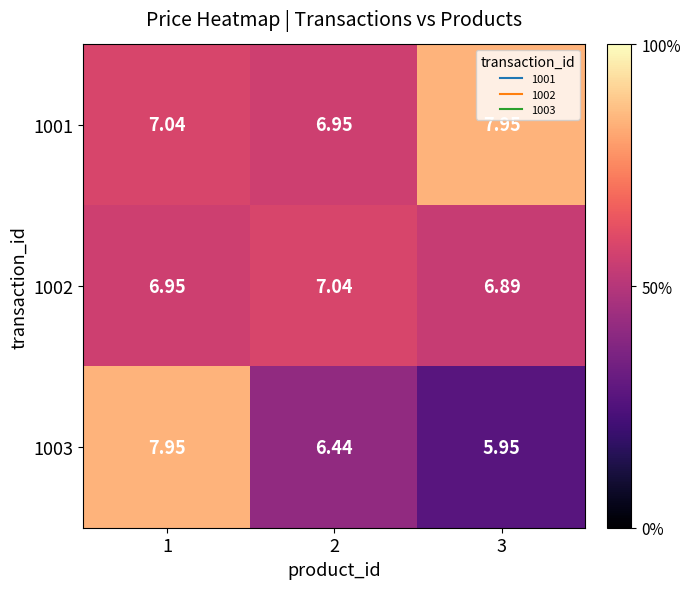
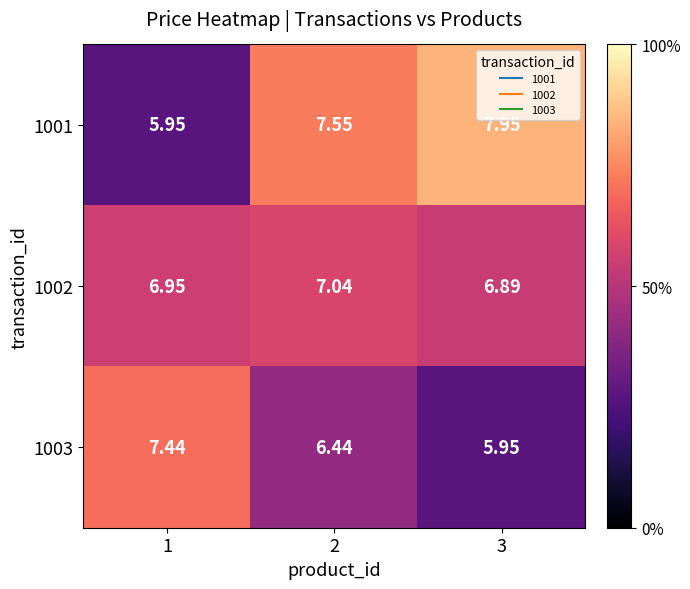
1001, 1: 7.04 -> 5.95
1001, 2: 6.95 -> 7.55
1003, 1: 7.95 -> 7.44
